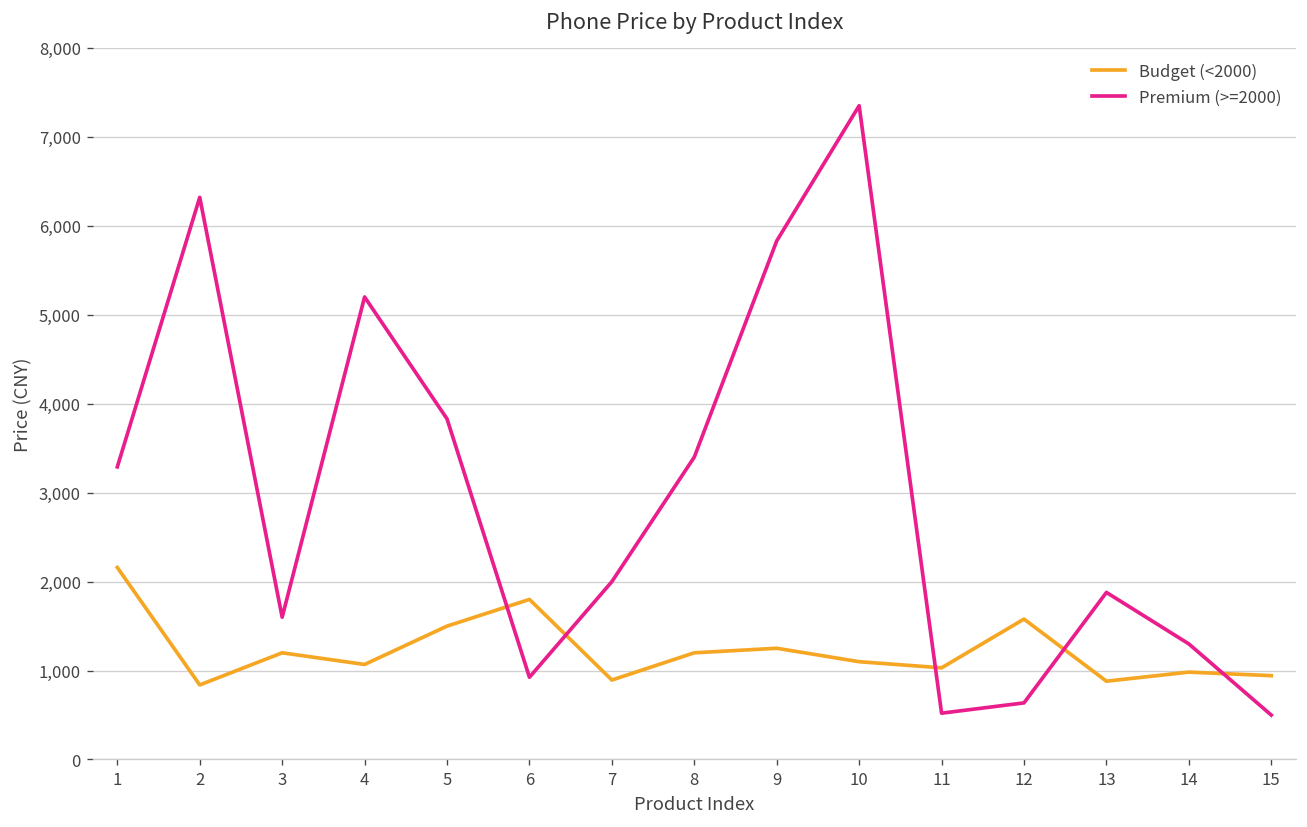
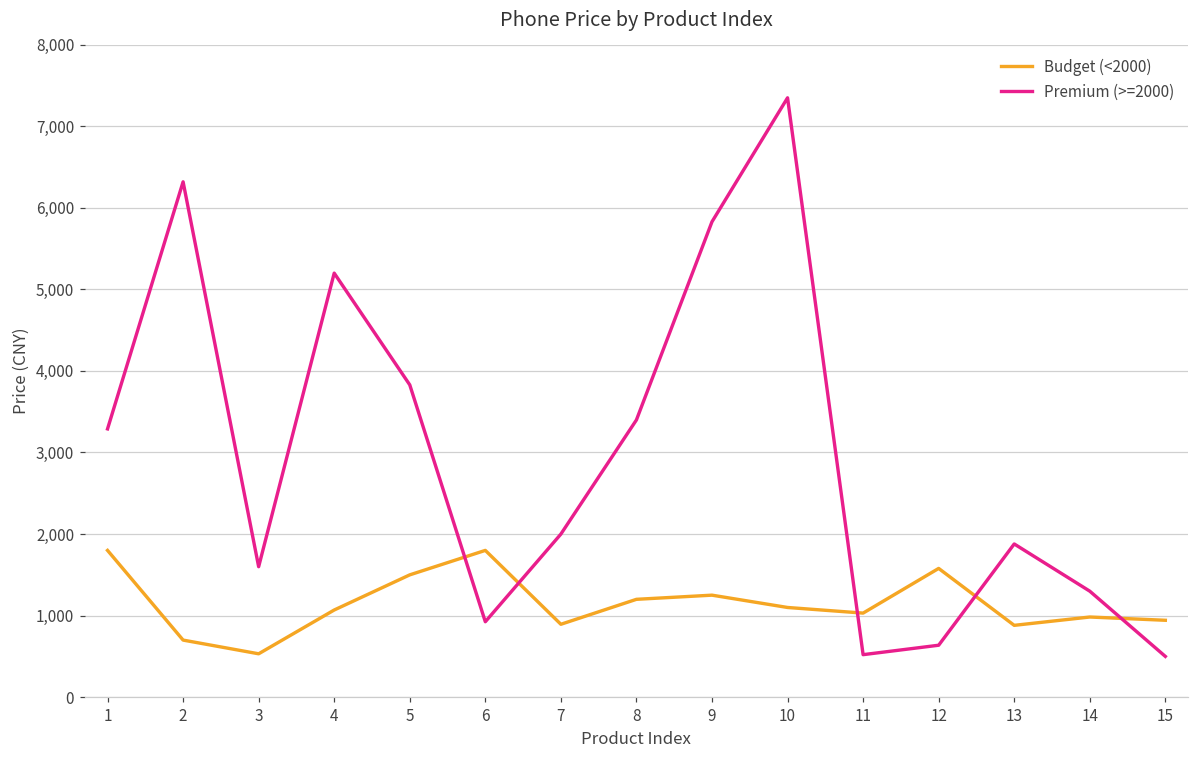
Budget (<2000), 1: 2,200 -> 1,800
Budget (<2000), 2: 800 -> 700
Budget (<2000), 3: 1,200 -> 500
